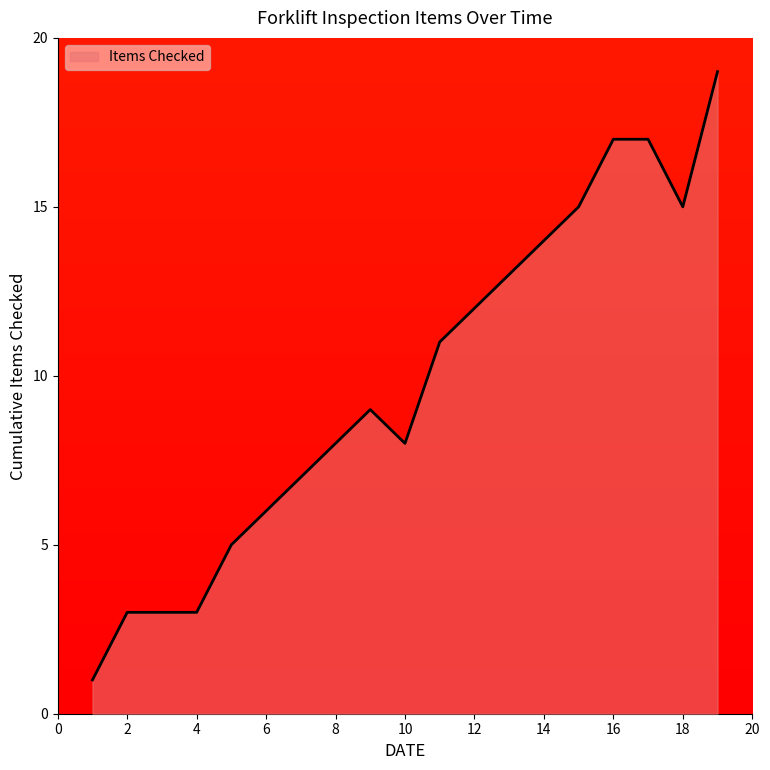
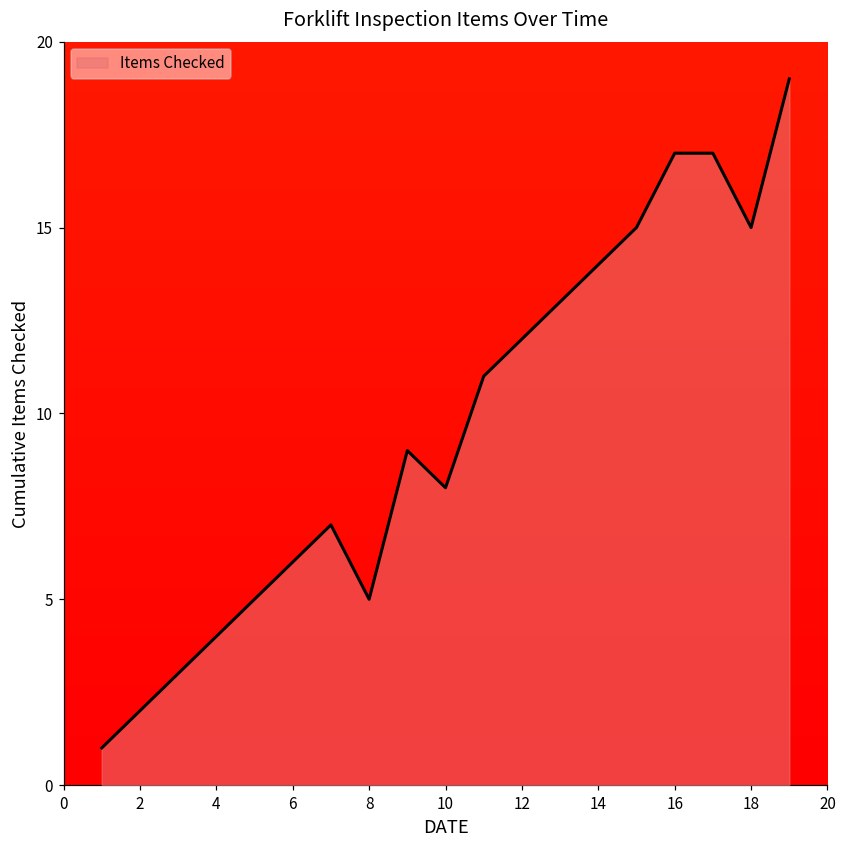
2: 3 -> 2
4: 3 -> 4
8: 8 -> 5
